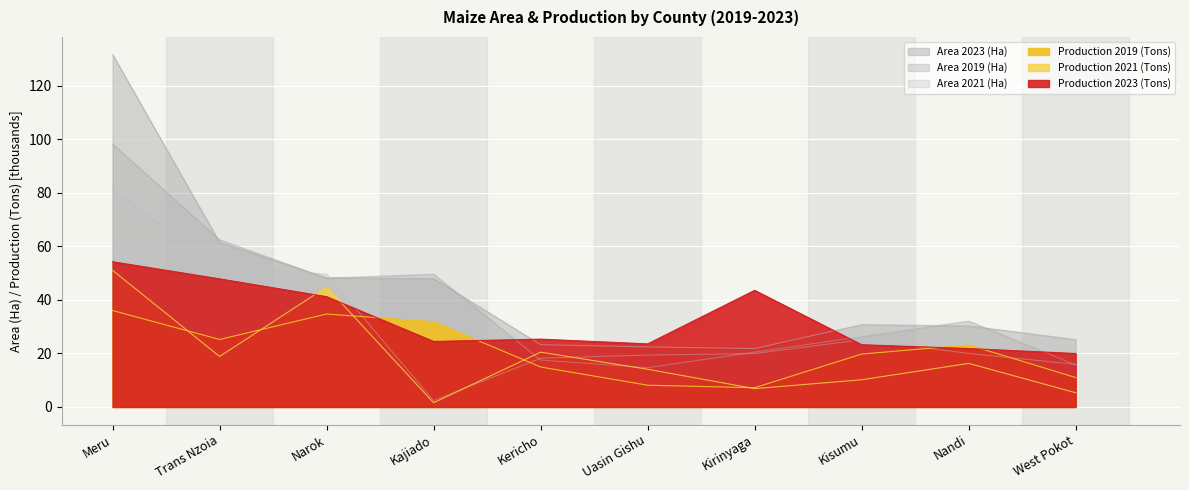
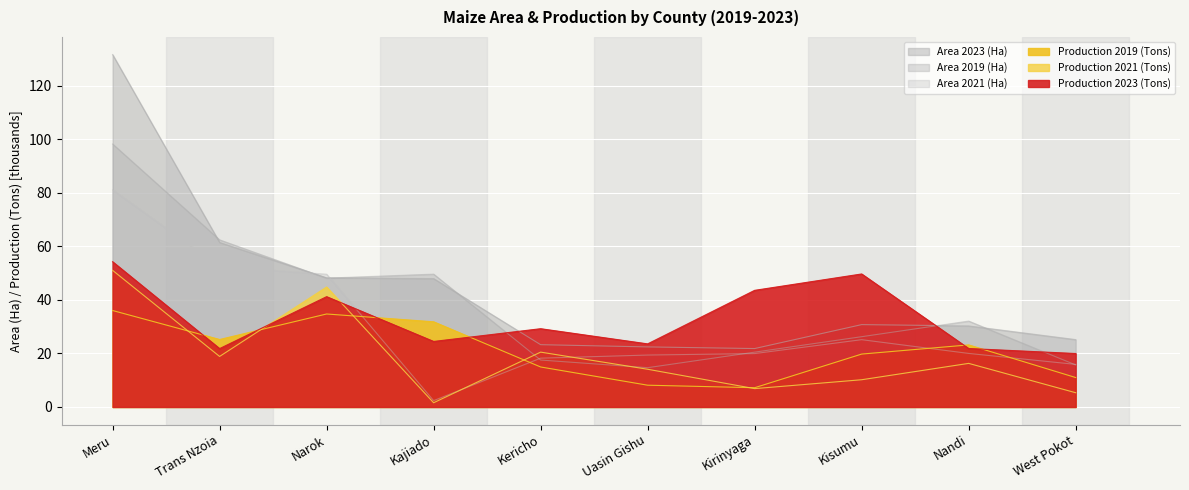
Production 2023 (Tons), Trans Nzoia: 48 -> 22
Production 2023 (Tons), Kericho: 25 -> 29
Production 2023 (Tons), Kisumu: 23 -> 50
